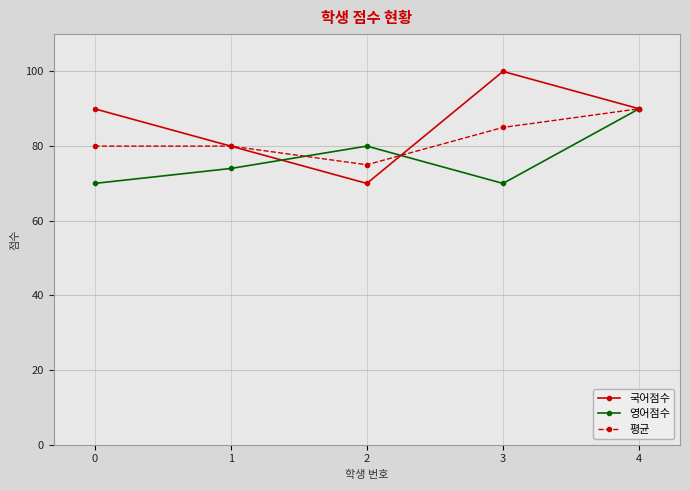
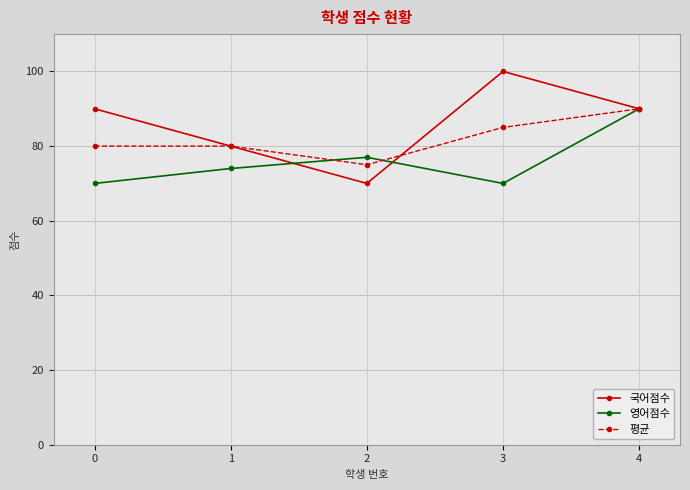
영어점수, 2: 80 -> 77
